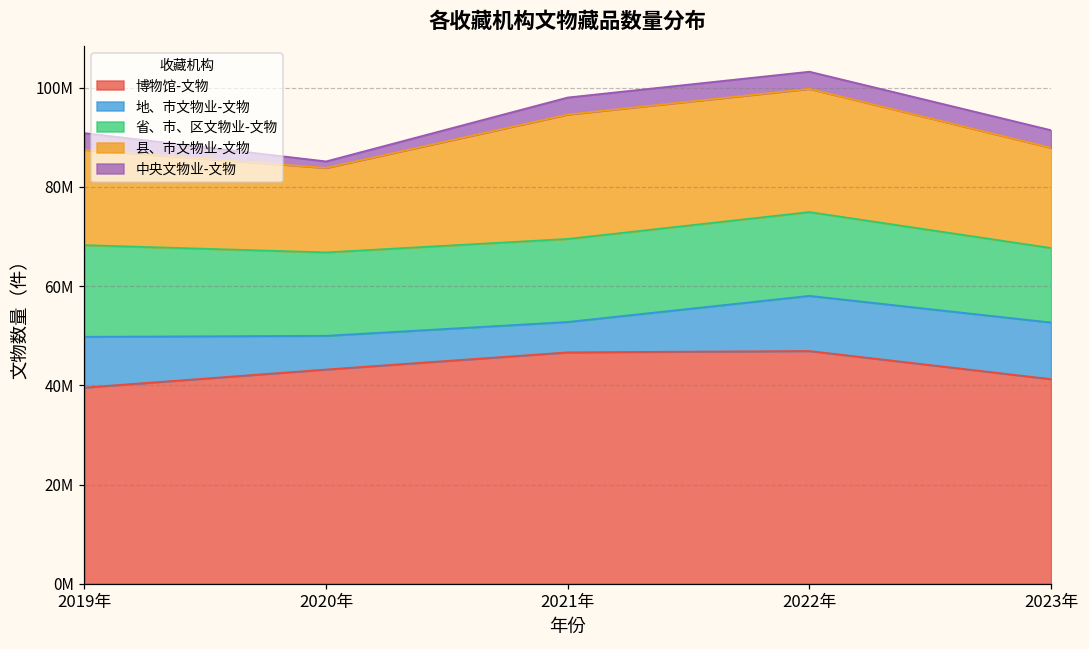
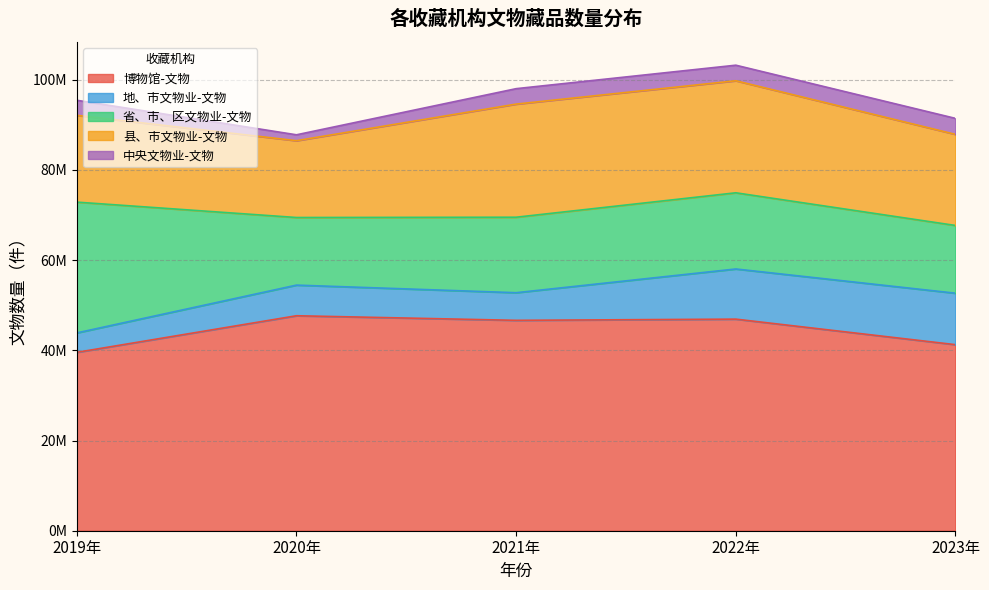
地、市文物业-文物, 2019年: 10000000 -> 4000000
省、市、区文物业-文物, 2019年: 18000000 -> 29000000
博物馆-文物, 2020年: 43000000 -> 48000000
省、市、区文物业-文物, 2020年: 17000000 -> 15000000
